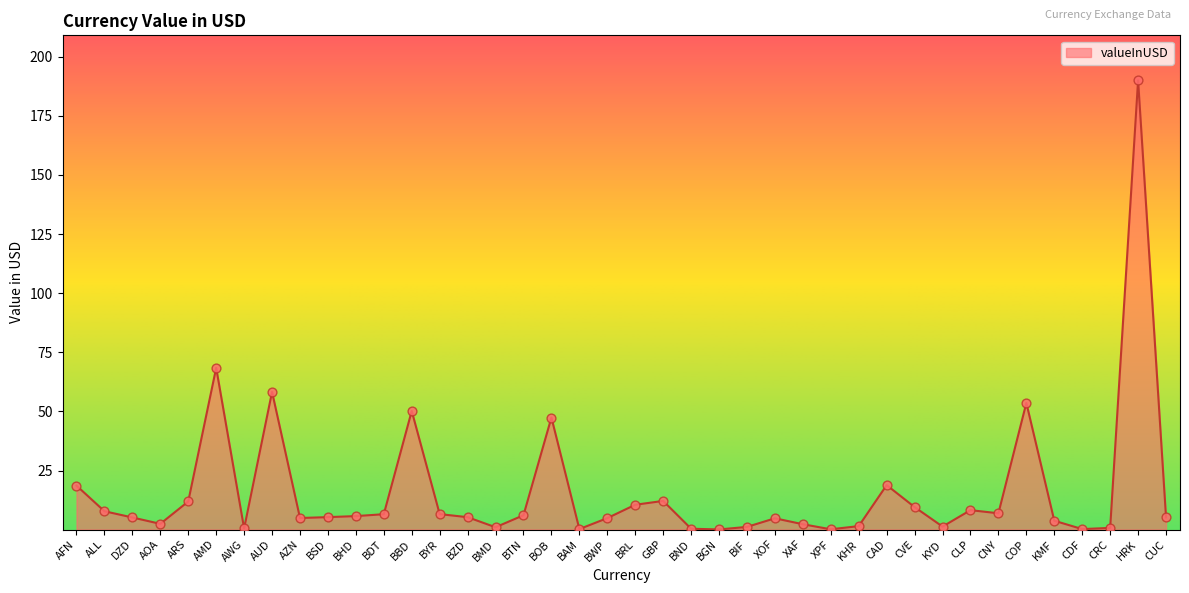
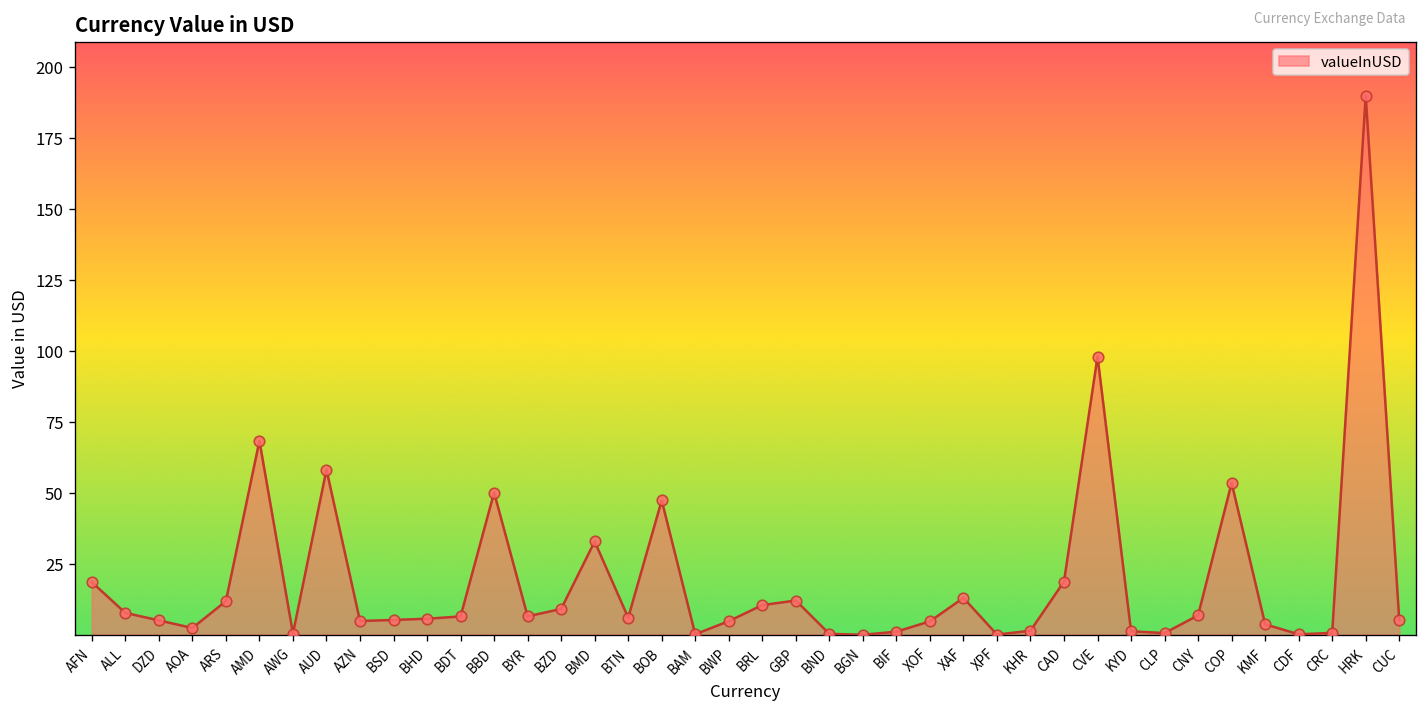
BZD: 5 -> 9
BMD: 1 -> 33
XAF: 2 -> 13
CVE: 10 -> 98
CLP: 8 -> 1
